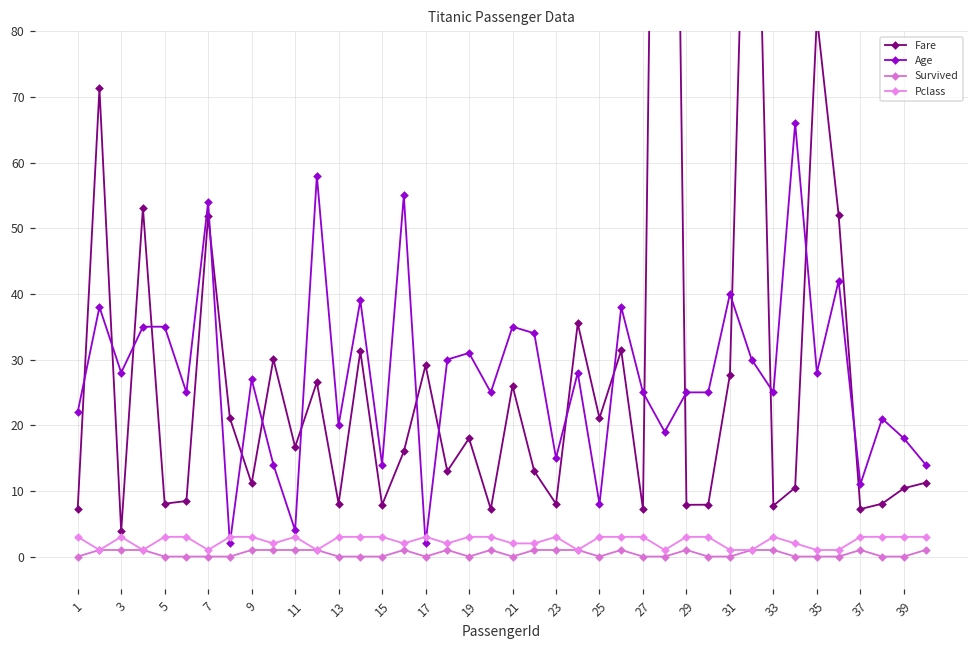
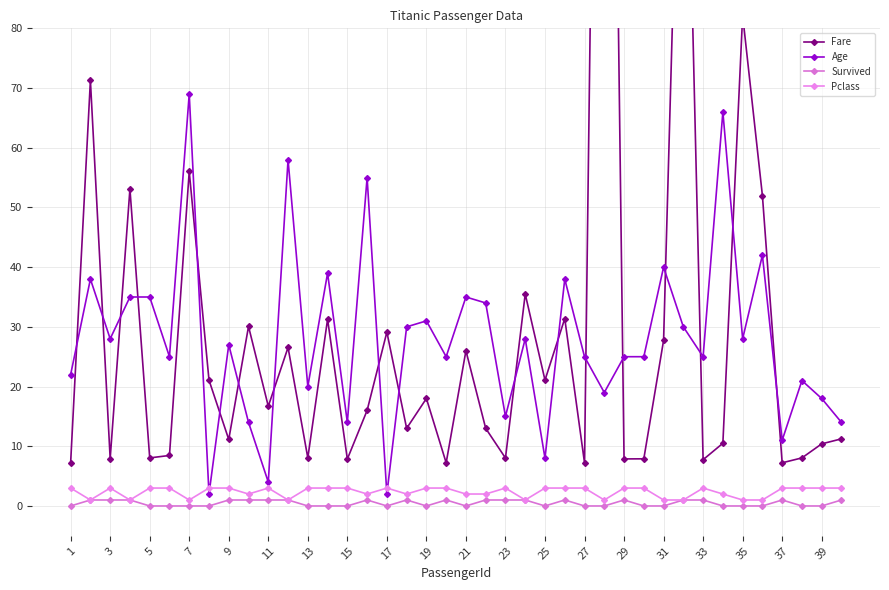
Fare, 3: 4 -> 8
Fare, 7: 52 -> 56
Age, 7: 54 -> 69
